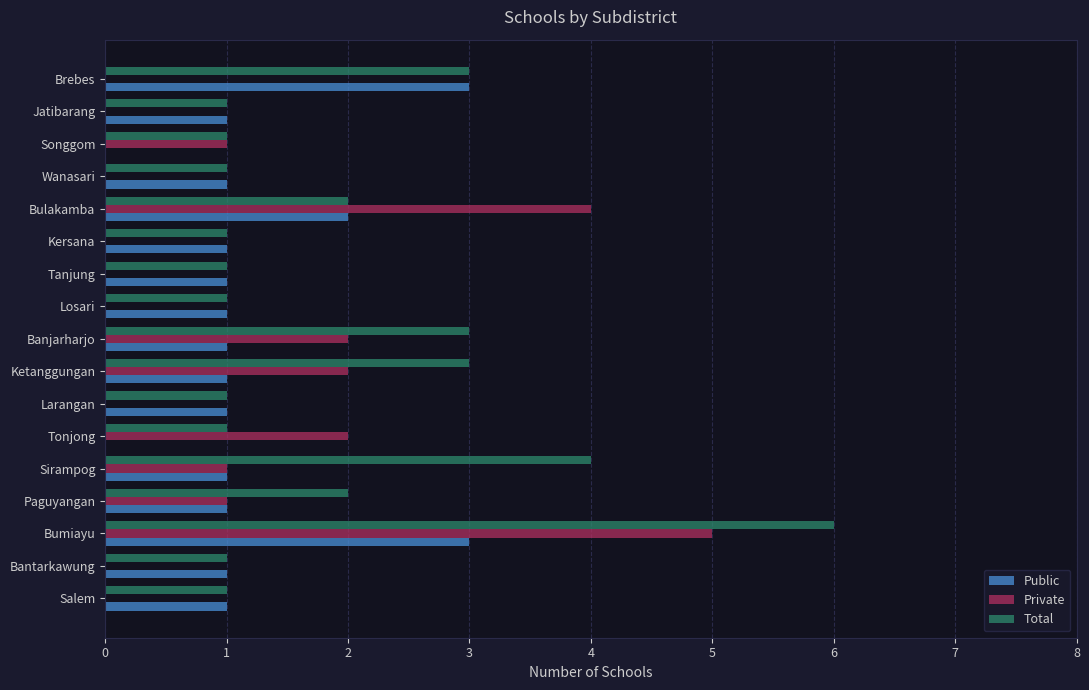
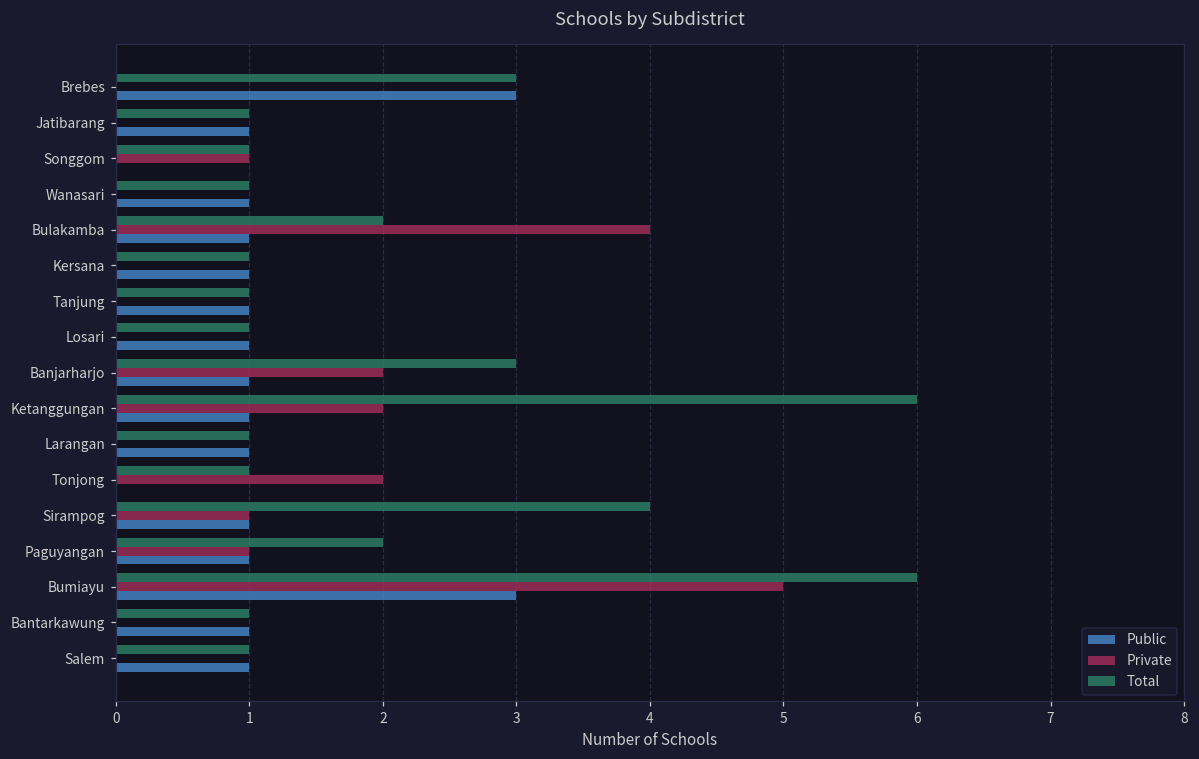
Public, Bulakamba: 2 -> 1
Total, Ketanggungan: 3 -> 6
